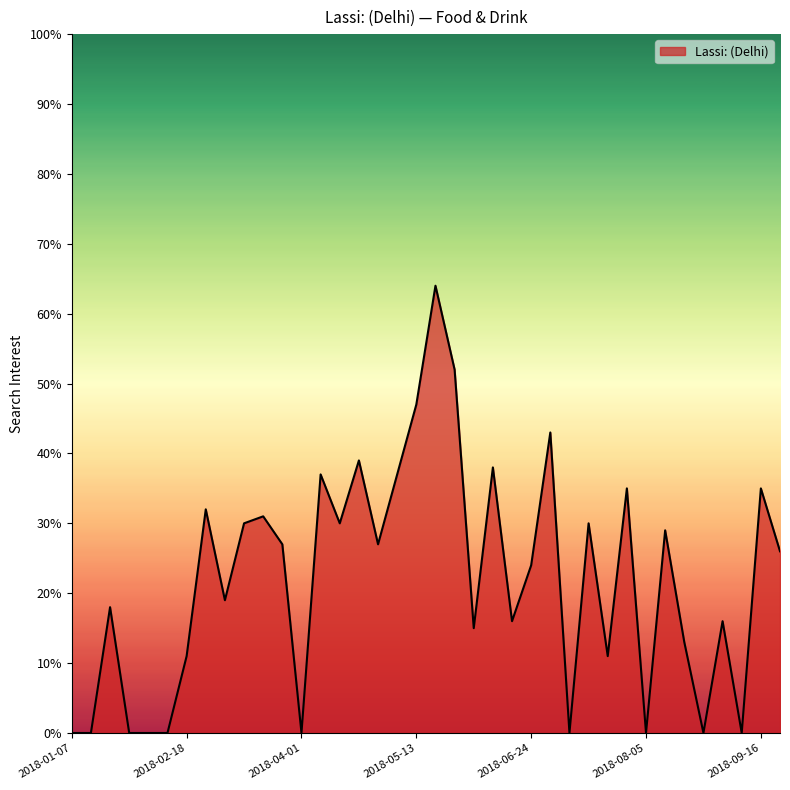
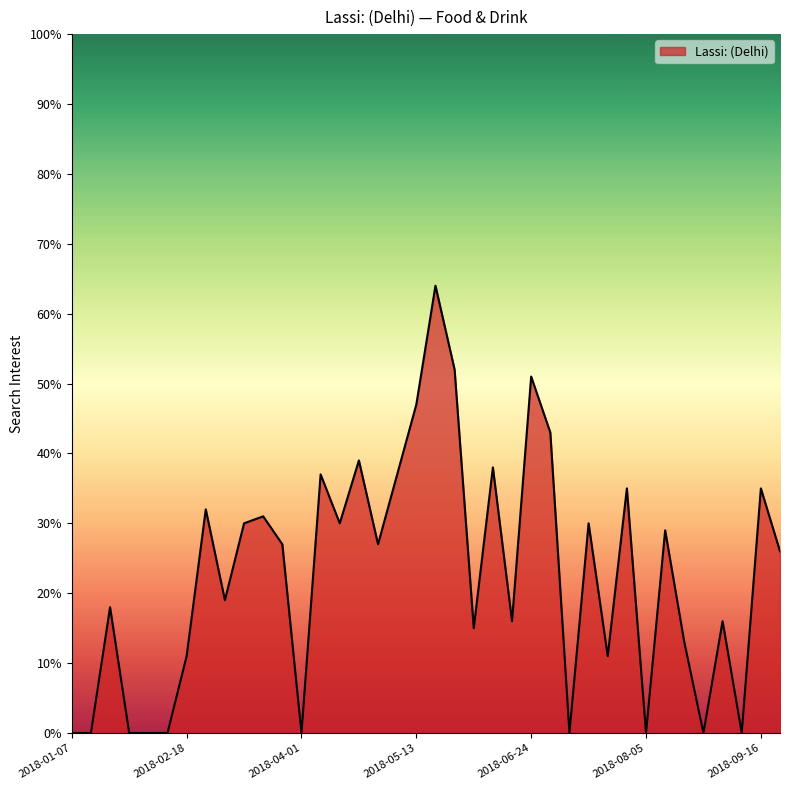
2018-06-24: 24% -> 51%
